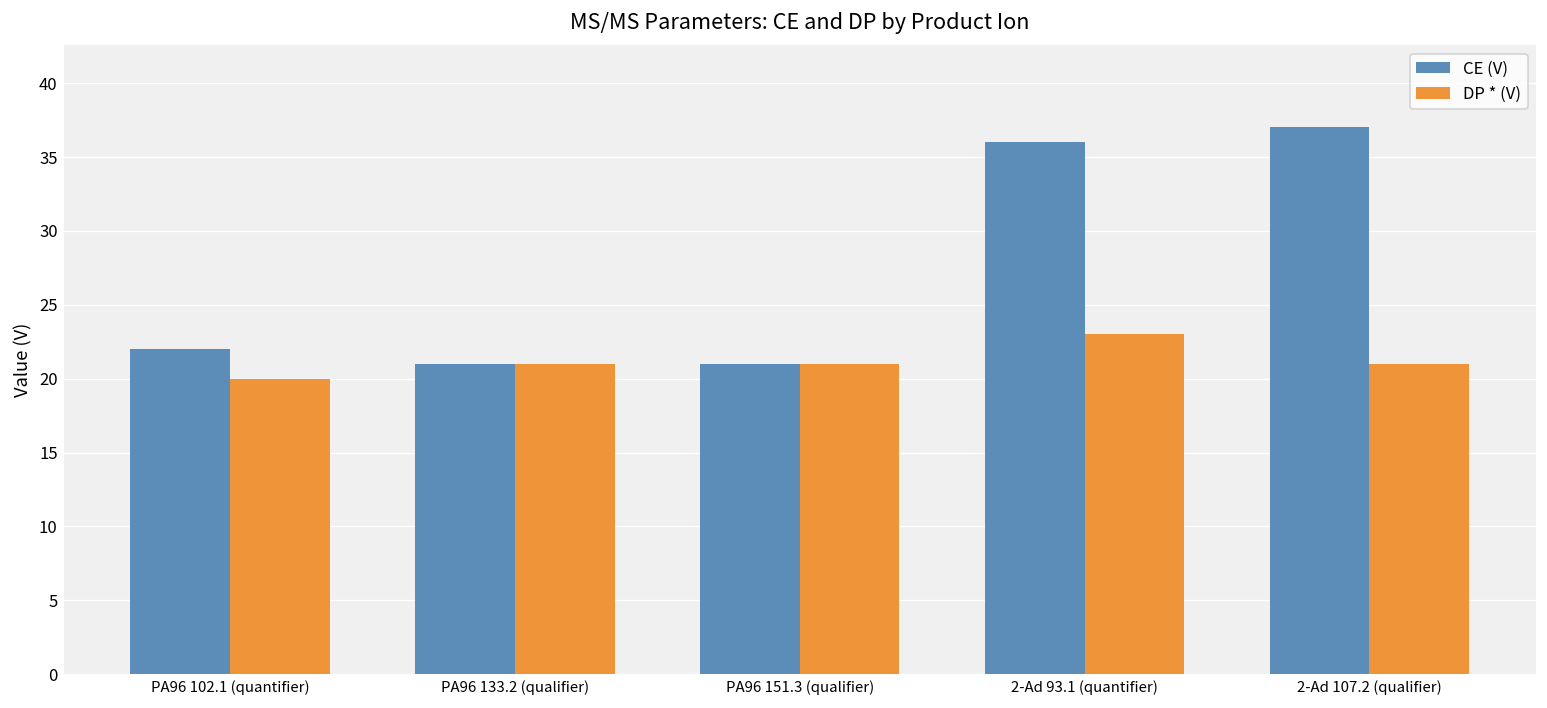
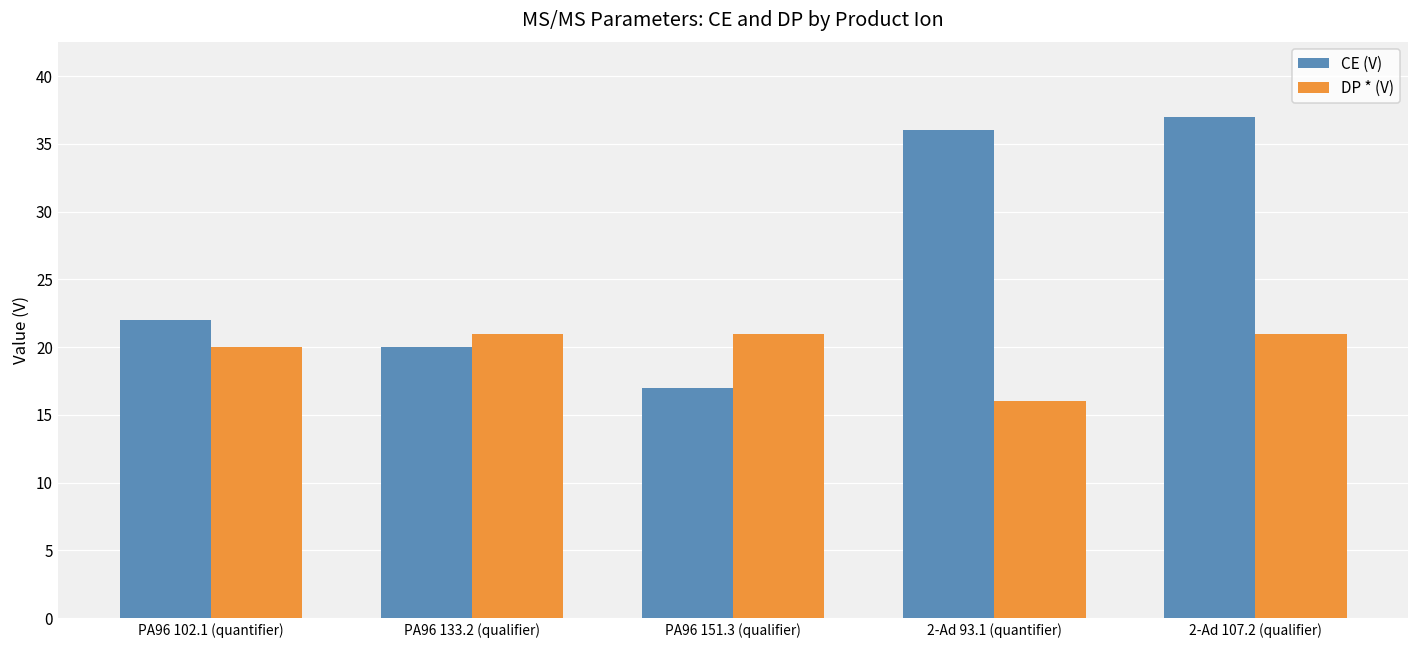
CE (V), PA96 133.2 (qualifier): 21 -> 20
CE (V), PA96 151.3 (qualifier): 21 -> 17
DP * (V), 2-Ad 93.1 (quantifier): 23 -> 16
